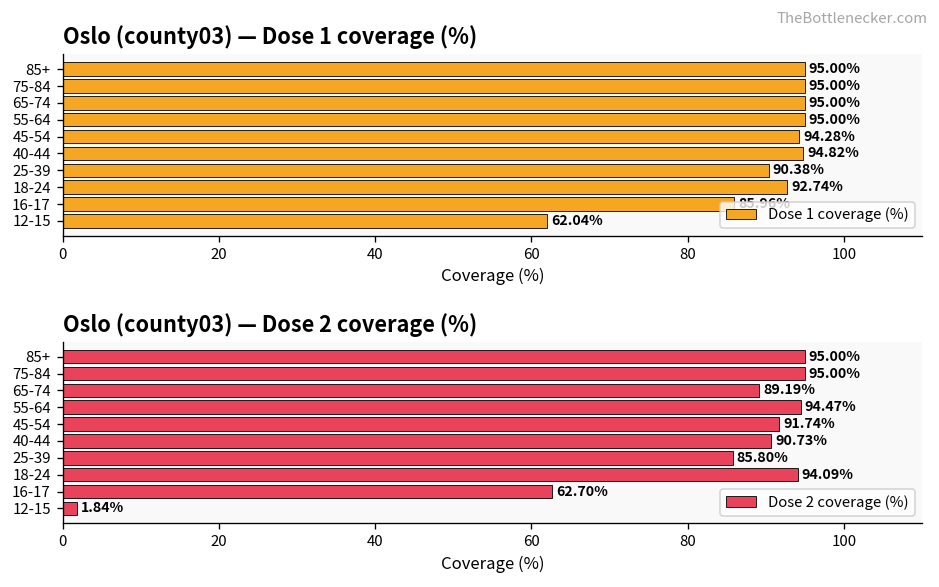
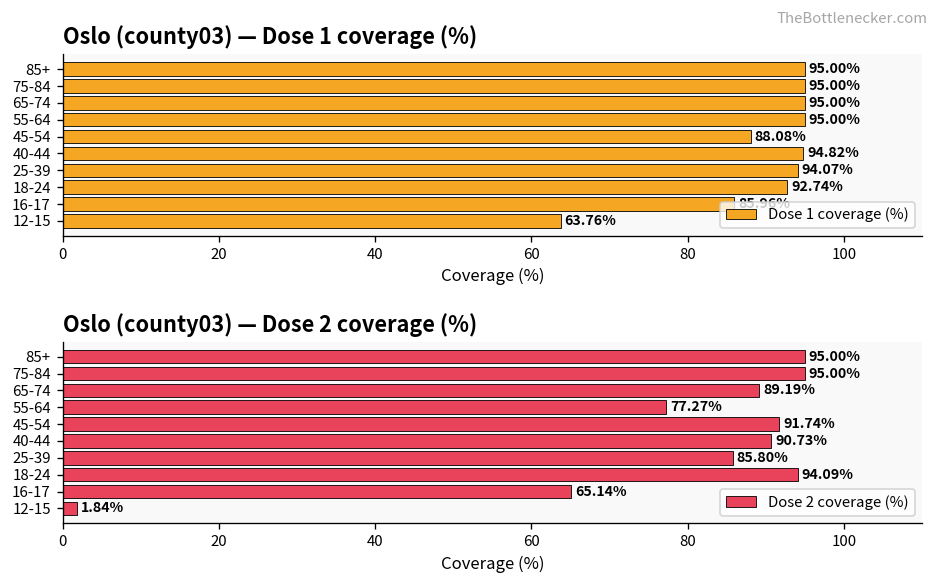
Oslo (county03) — Dose 1 coverage (%), 45-54: 94.28% -> 88.08%
Oslo (county03) — Dose 1 coverage (%), 25-39: 90.38% -> 94.07%
Oslo (county03) — Dose 1 coverage (%), 12-15: 62.04% -> 63.76%
Oslo (county03) — Dose 2 coverage (%), 55-64: 94.47% -> 77.27%
Oslo (county03) — Dose 2 coverage (%), 16-17: 62.70% -> 65.14%
